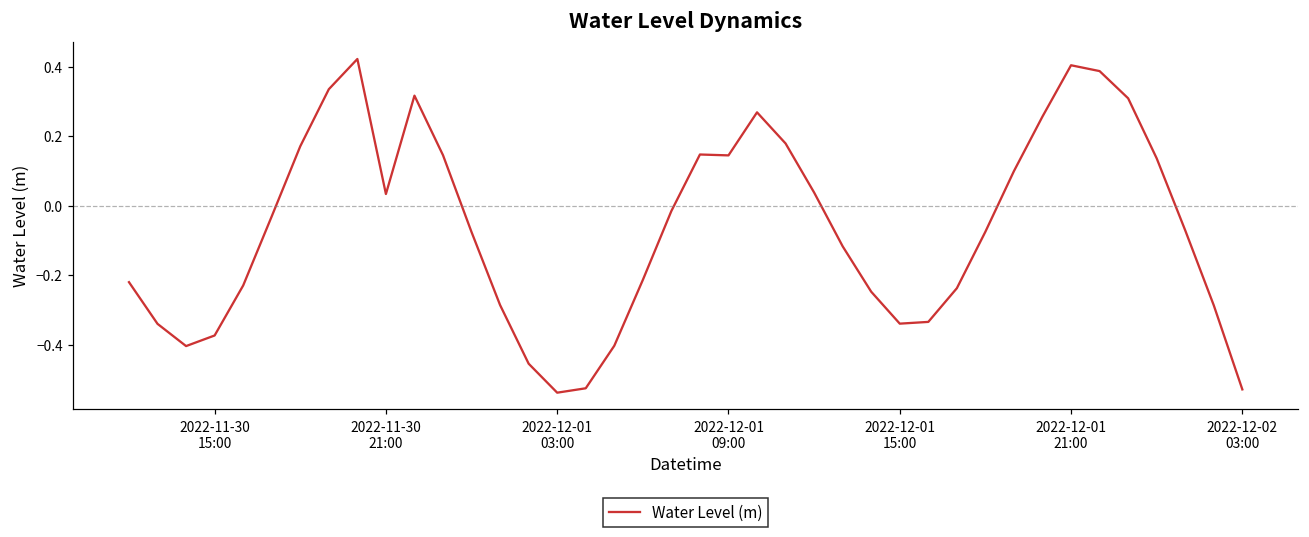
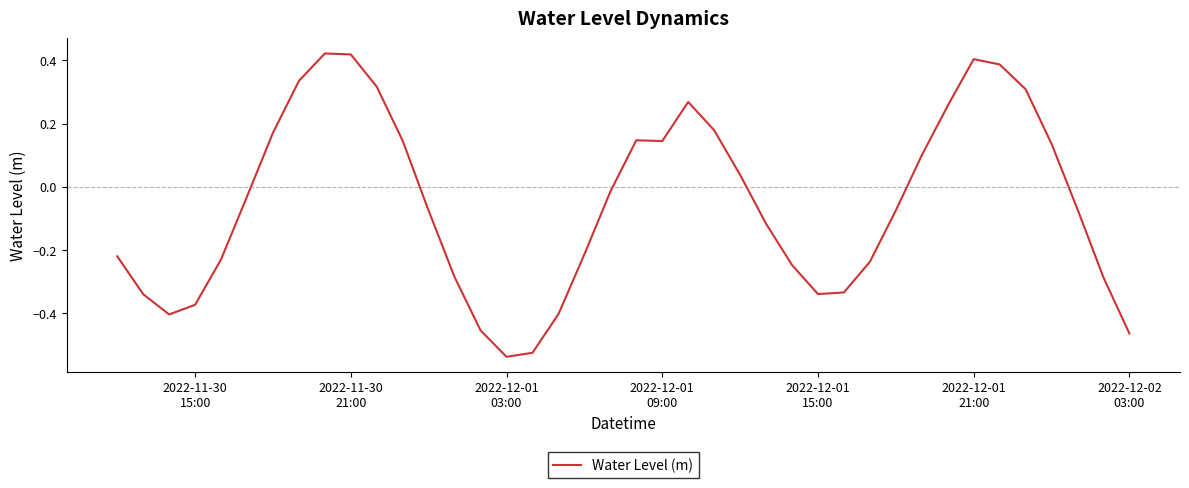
2022-11-30 21:00: 0.03 -> 0.42
2022-12-02 03:00: -0.53 -> -0.46
